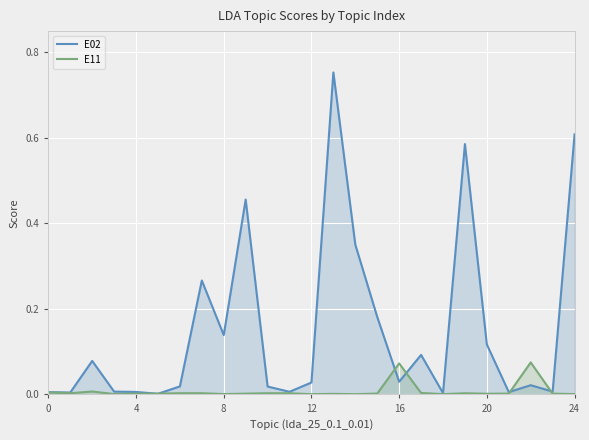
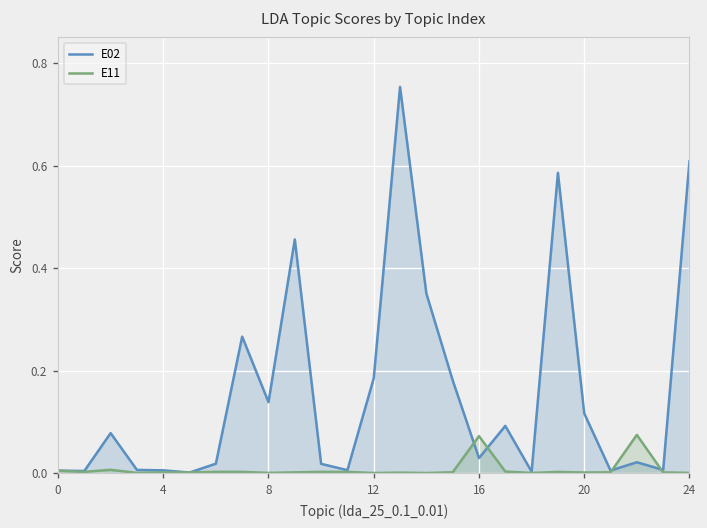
E02, 12: 0.03 -> 0.19
